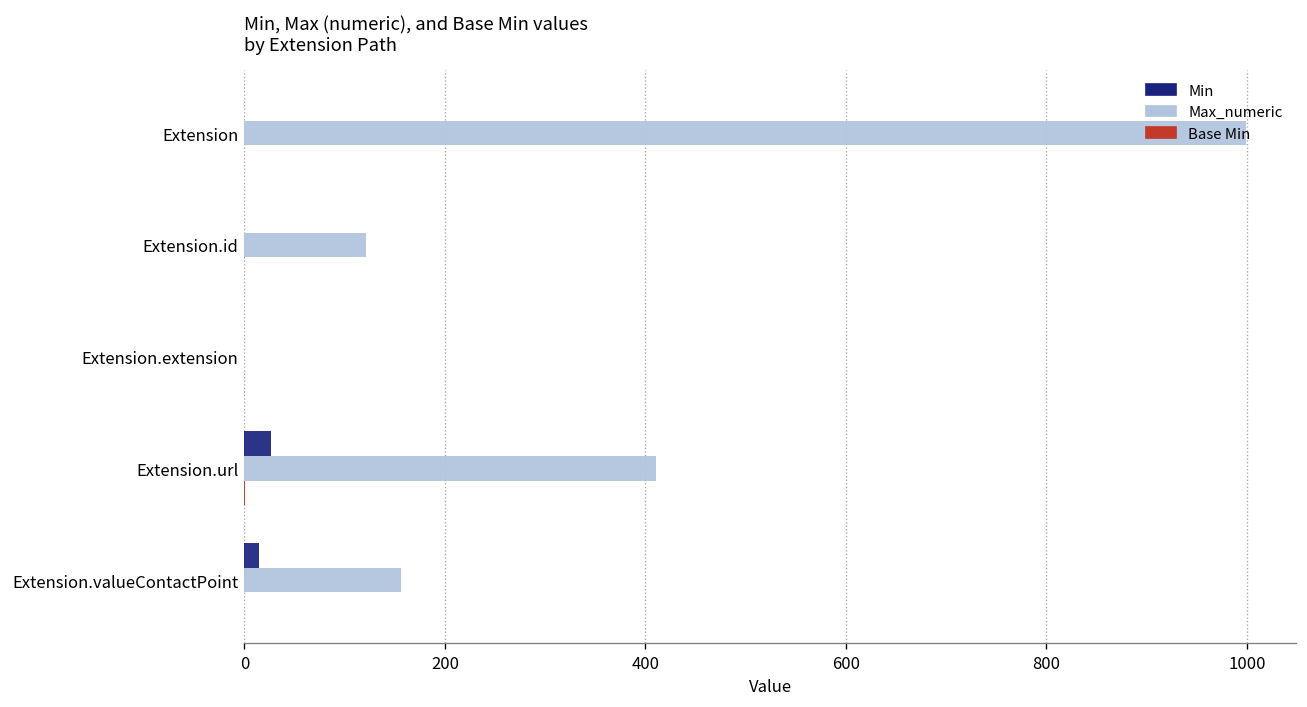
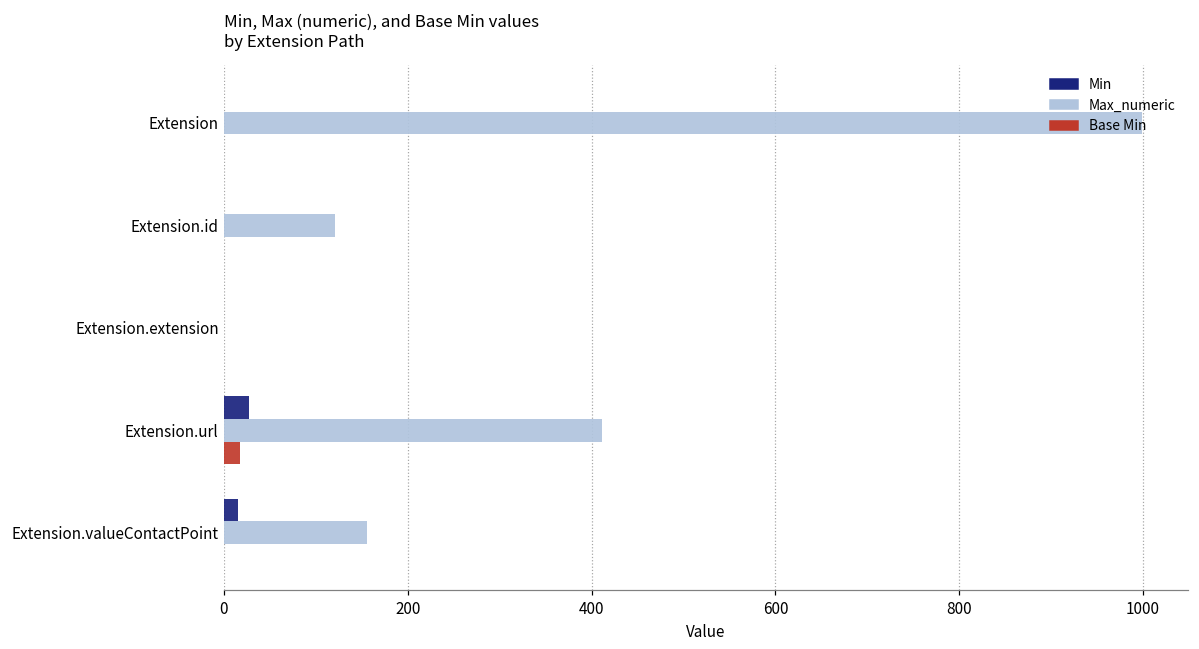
Base Min, Extension.url: 0 -> 20
